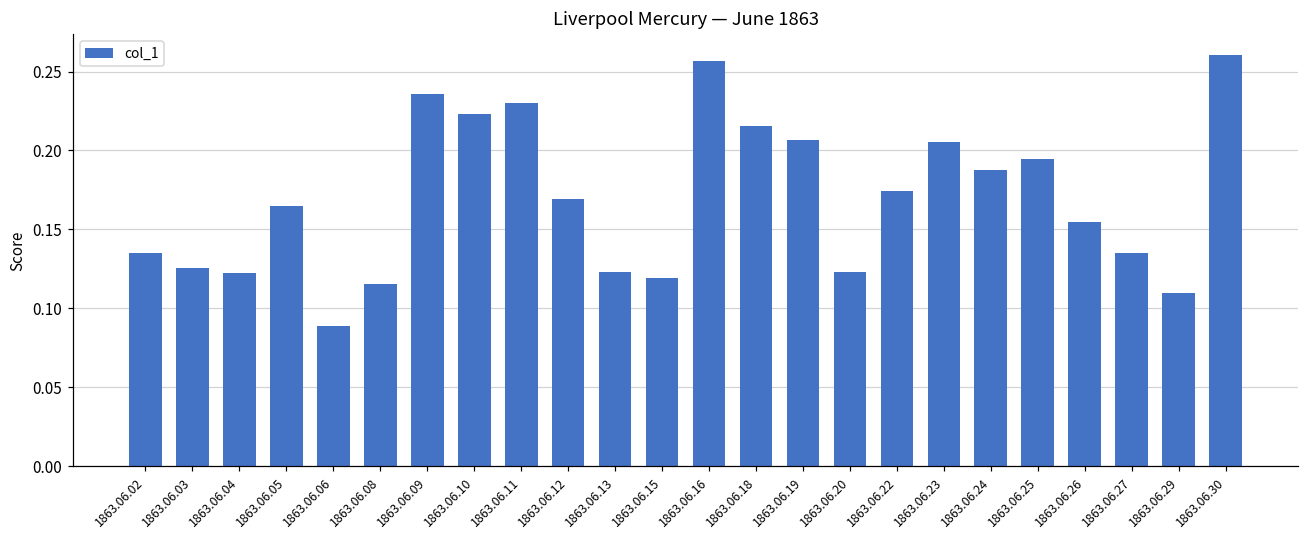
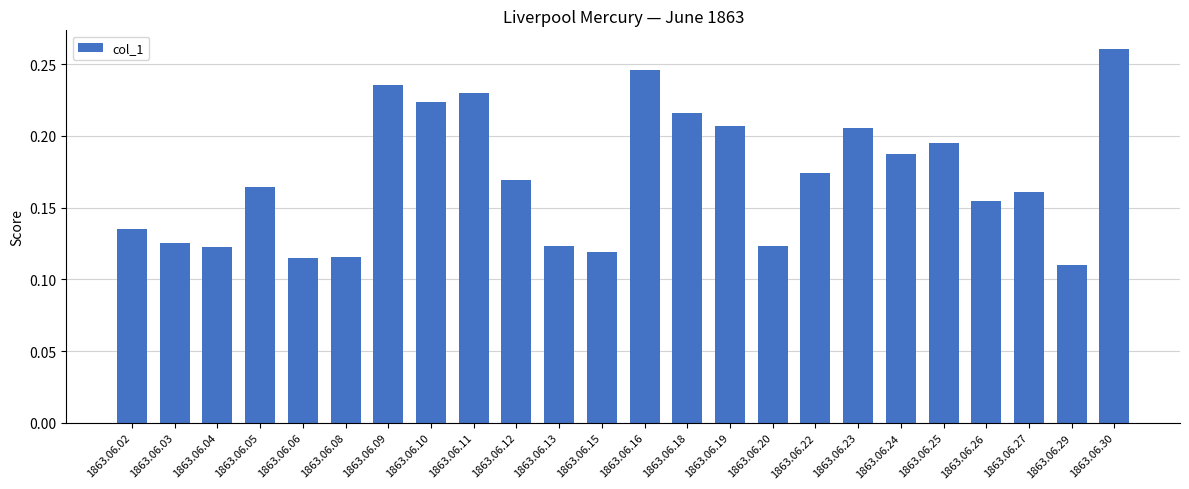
1863.06.06: 0.089 -> 0.115
1863.06.16: 0.256 -> 0.246
1863.06.27: 0.135 -> 0.161
